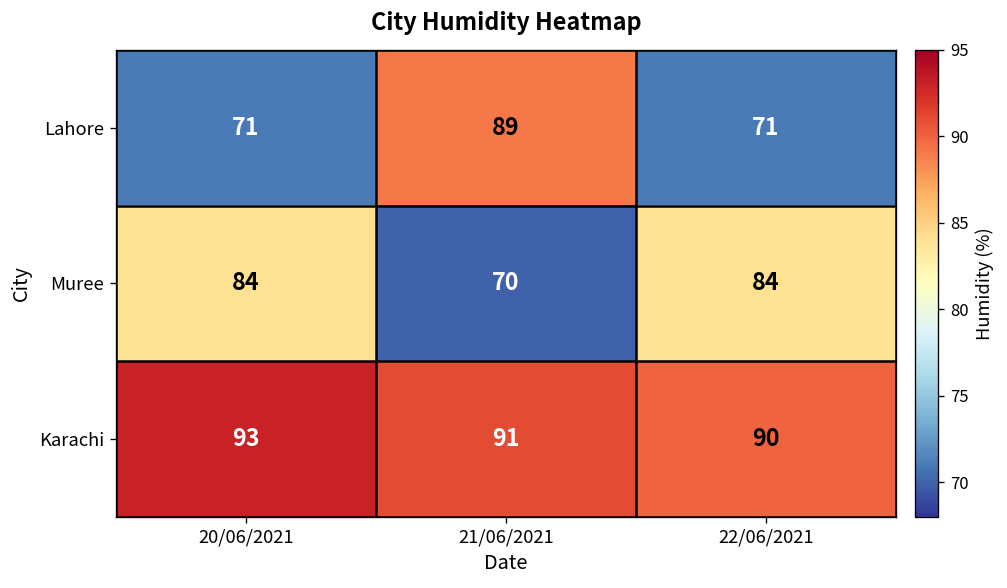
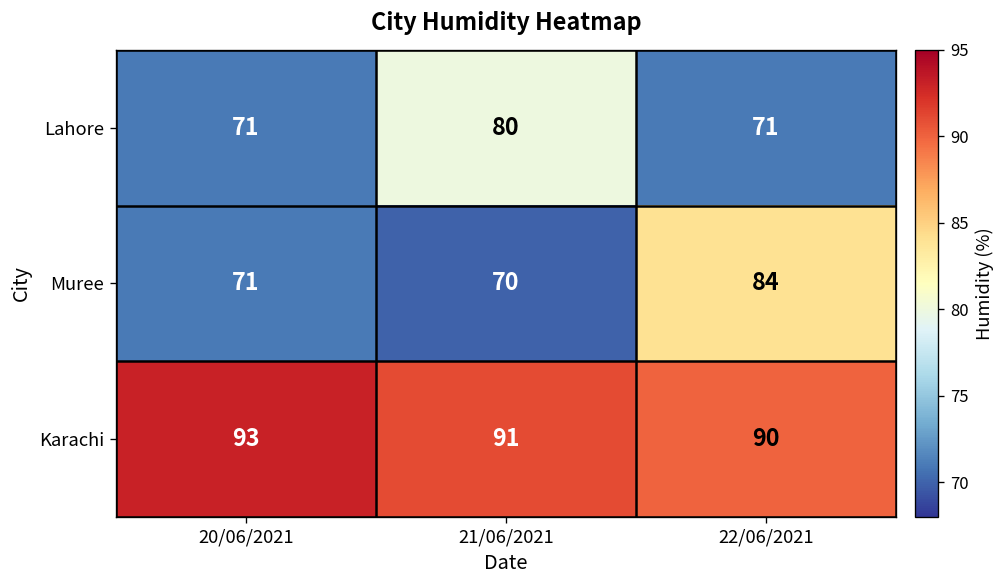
Lahore, 21/06/2021: 89 -> 80
Muree, 20/06/2021: 84 -> 71
